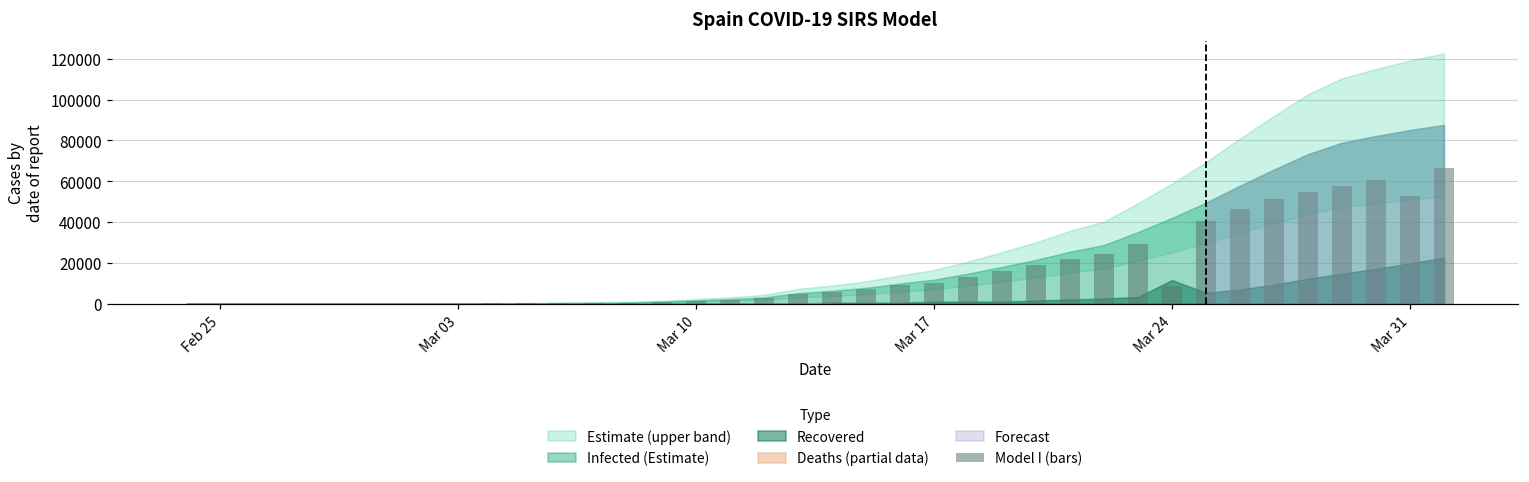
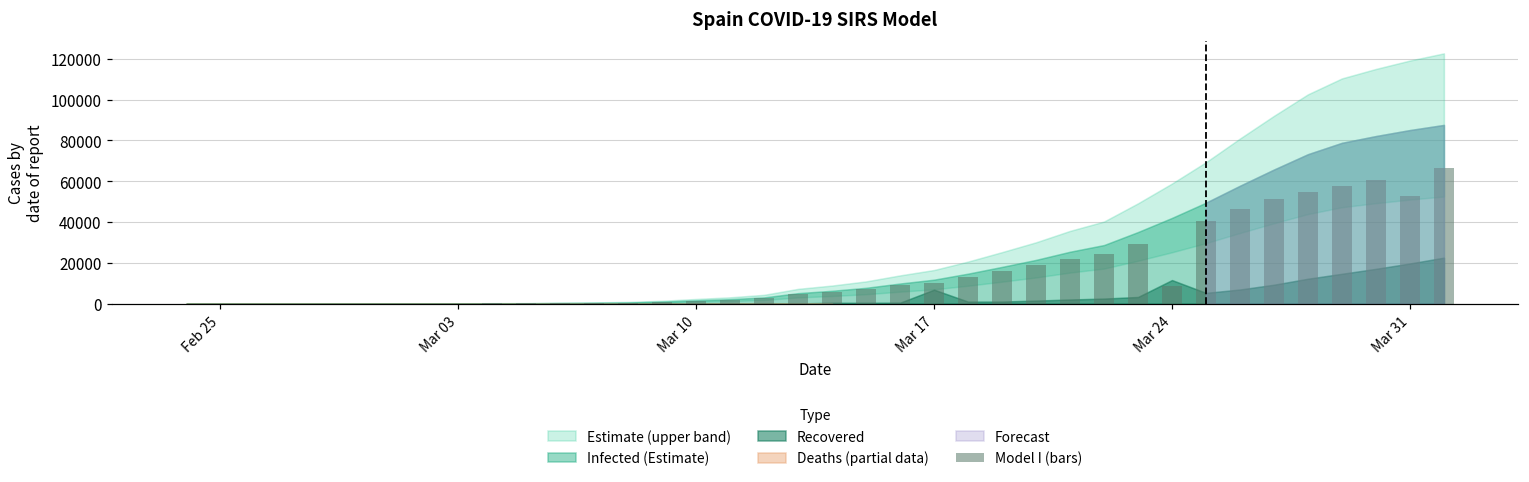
Recovered, Mar 17: 1000 -> 7000
